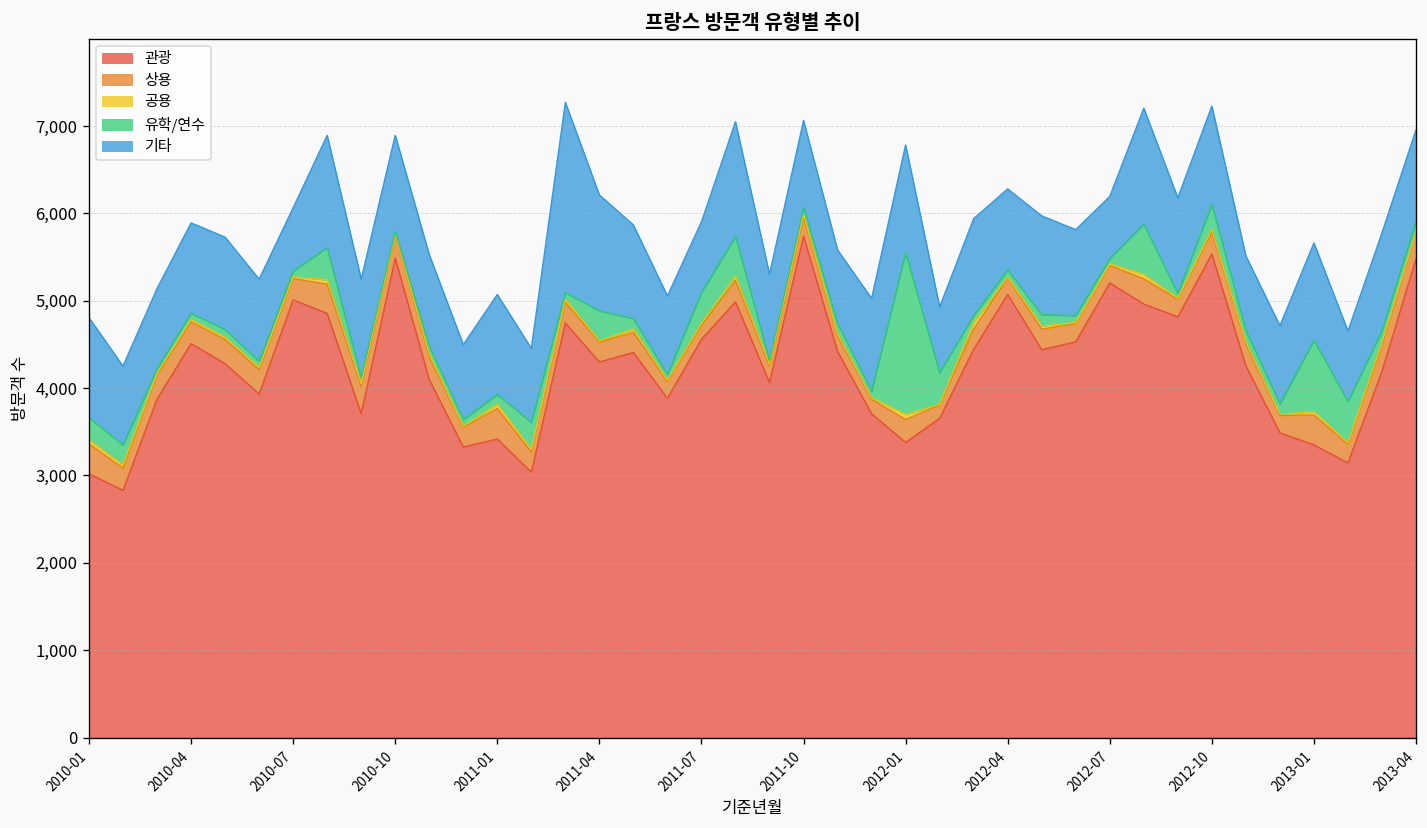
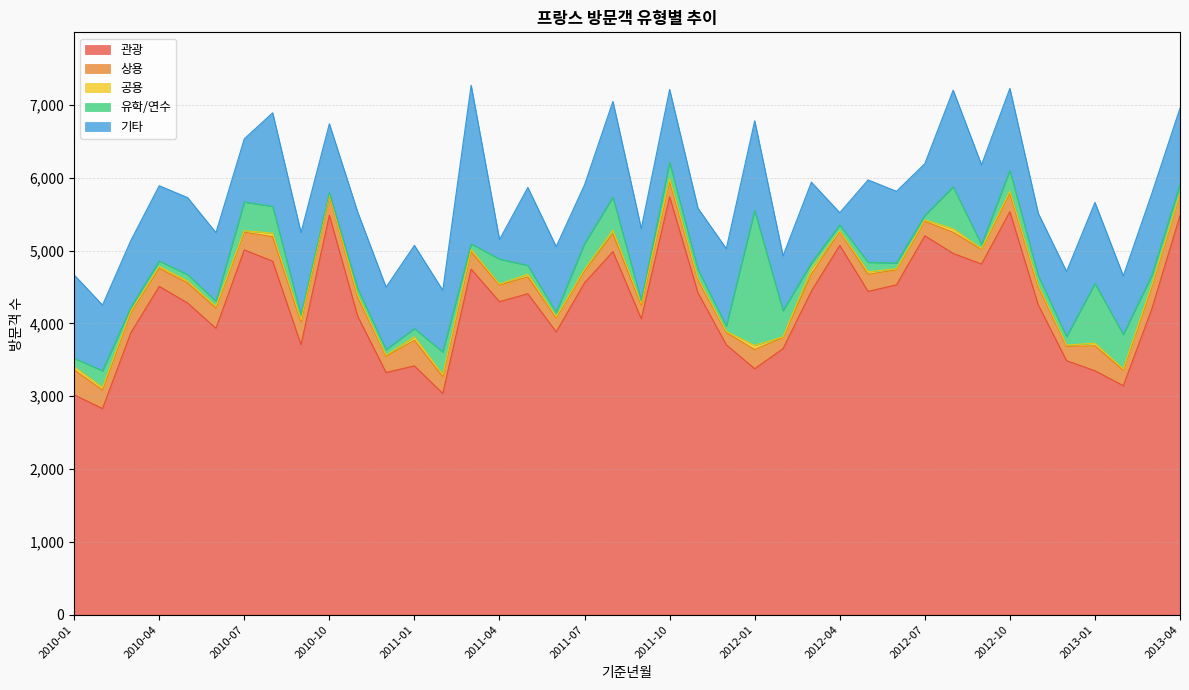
유학/연수, 2010-01: 300 -> 100
유학/연수, 2010-07: 100 -> 400
기타, 2010-07: 700 -> 900
기타, 2010-10: 1,100 -> 900
기타, 2011-04: 1,300 -> 300
유학/연수, 2011-10: 100 -> 200
기타, 2012-04: 900 -> 200
